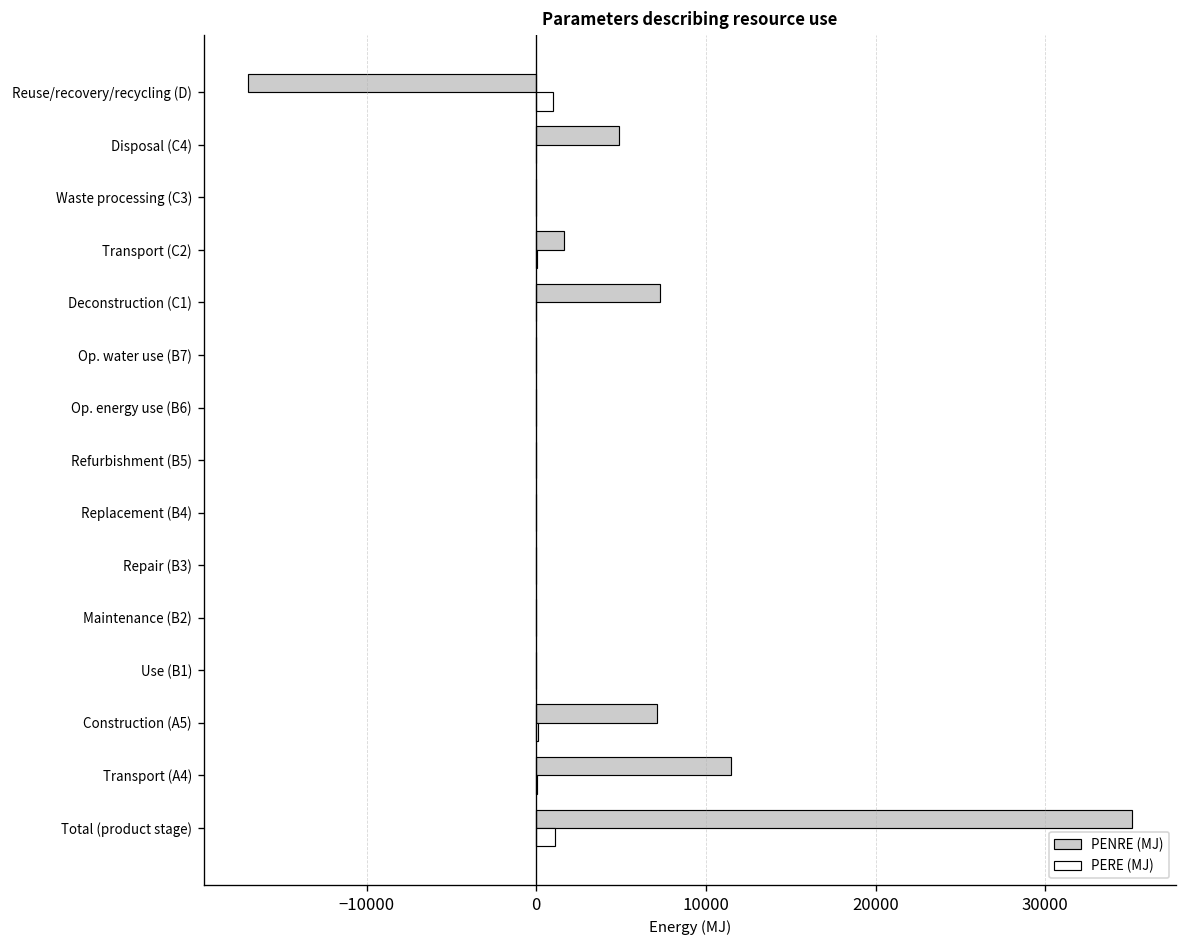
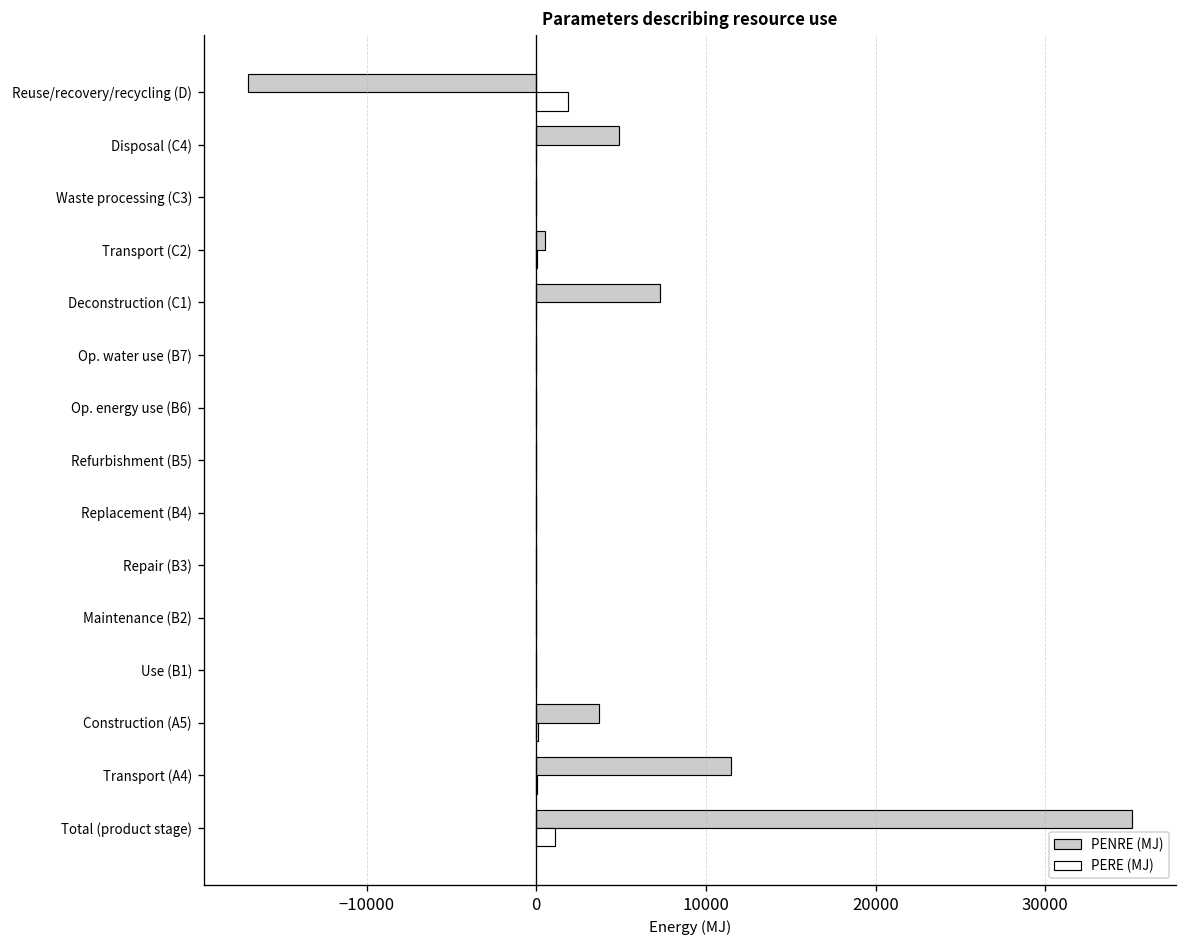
PERE (MJ), Reuse/recovery/recycling (D): 1000 -> 1900
PENRE (MJ), Transport (C2): 1600 -> 500
PENRE (MJ), Construction (A5): 7100 -> 3700
